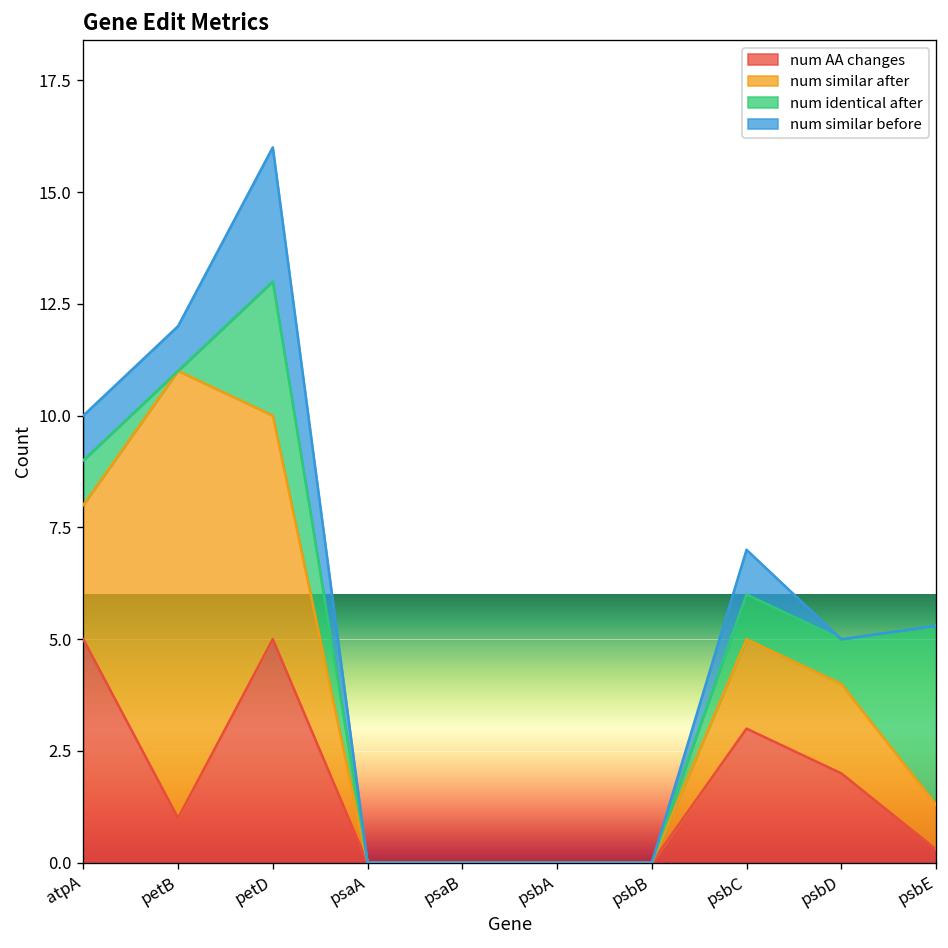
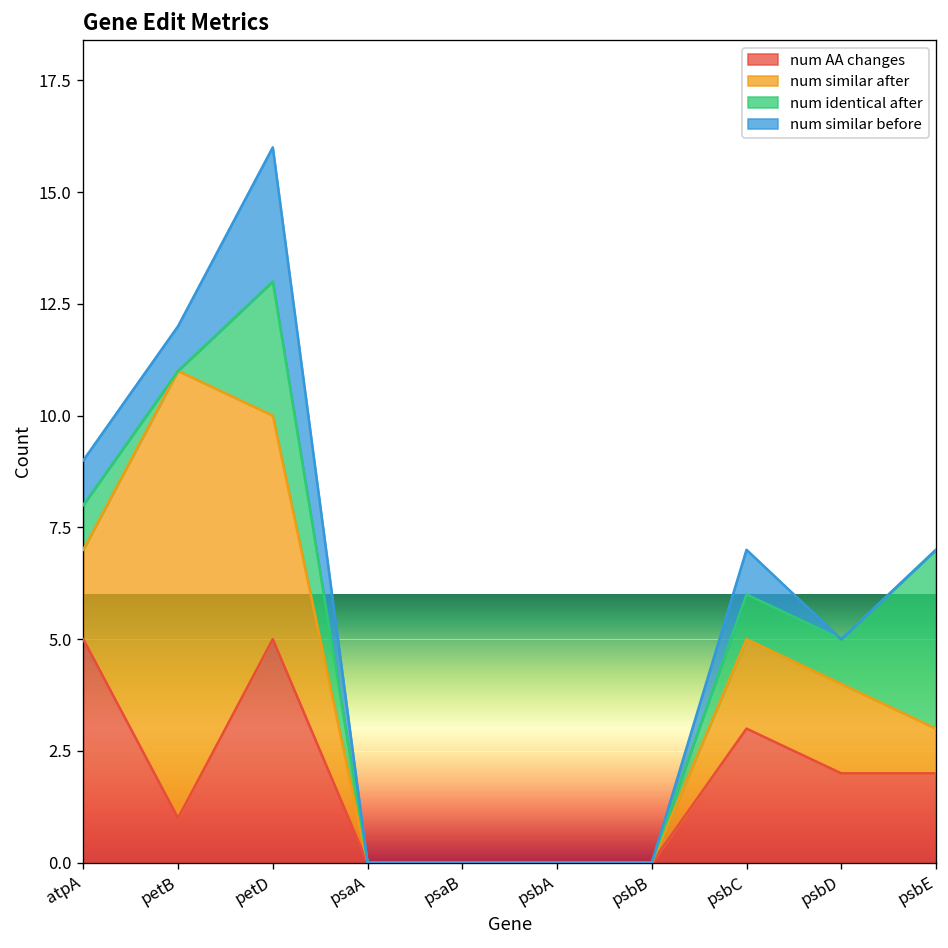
num similar after, atpA: 3 -> 2
num AA changes, psbE: 0.3 -> 2.0
